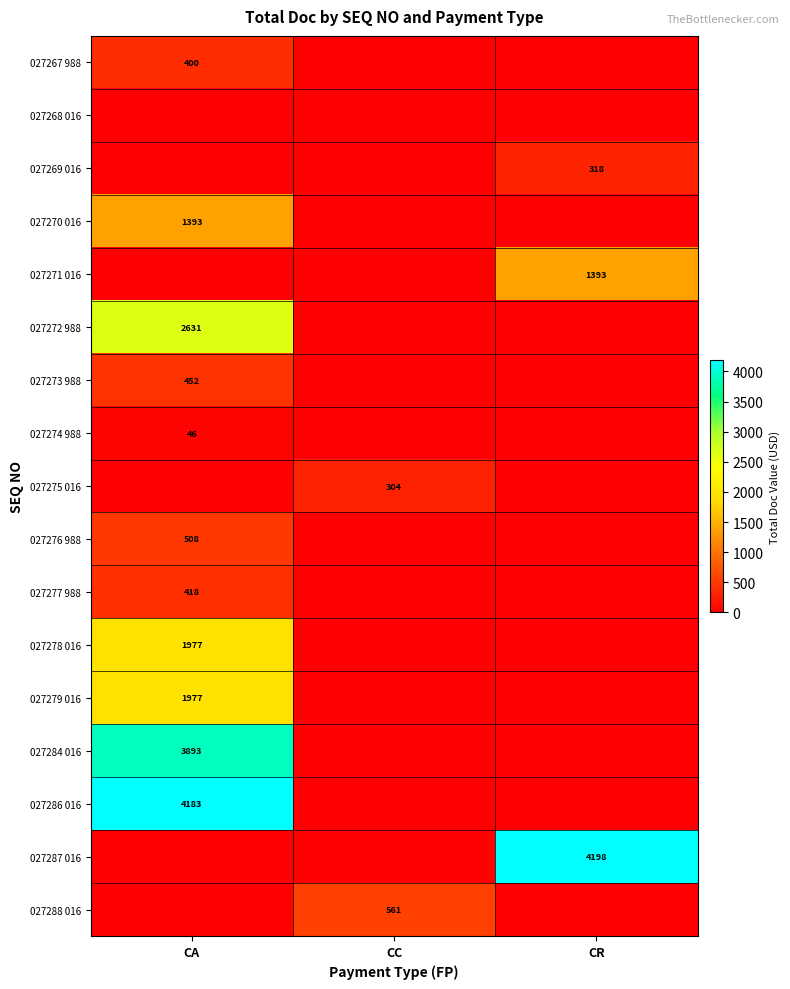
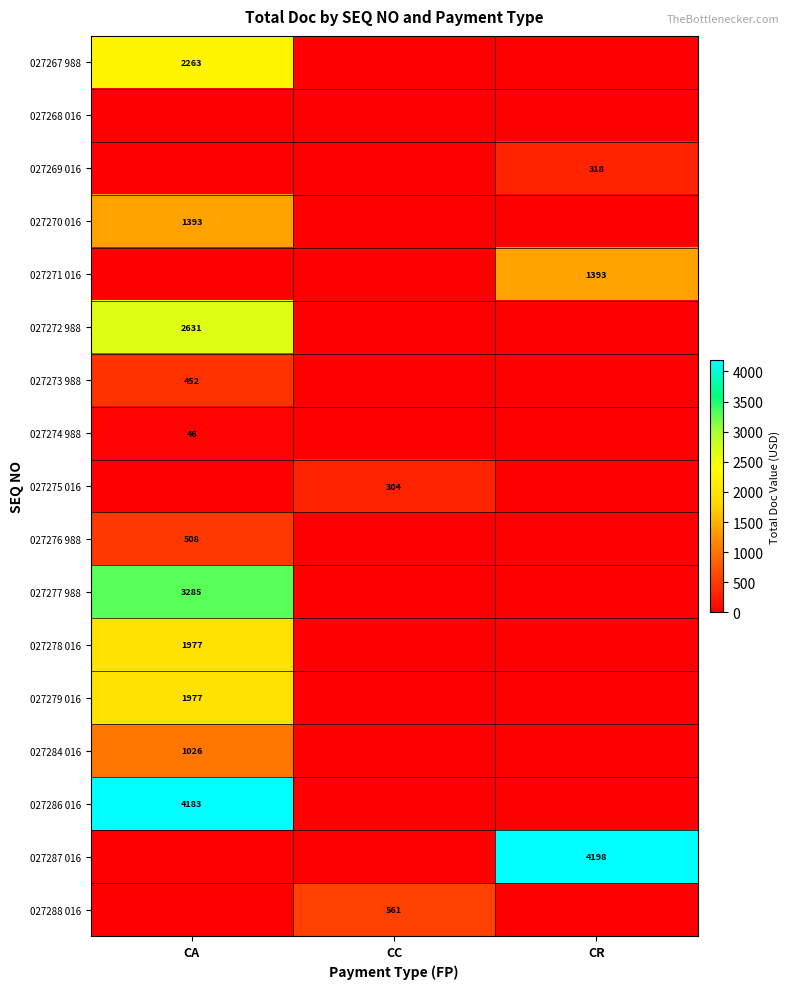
027267 988, CA: 400 -> 2263
027277 988, CA: 418 -> 3285
027284 016, CA: 3893 -> 1026
